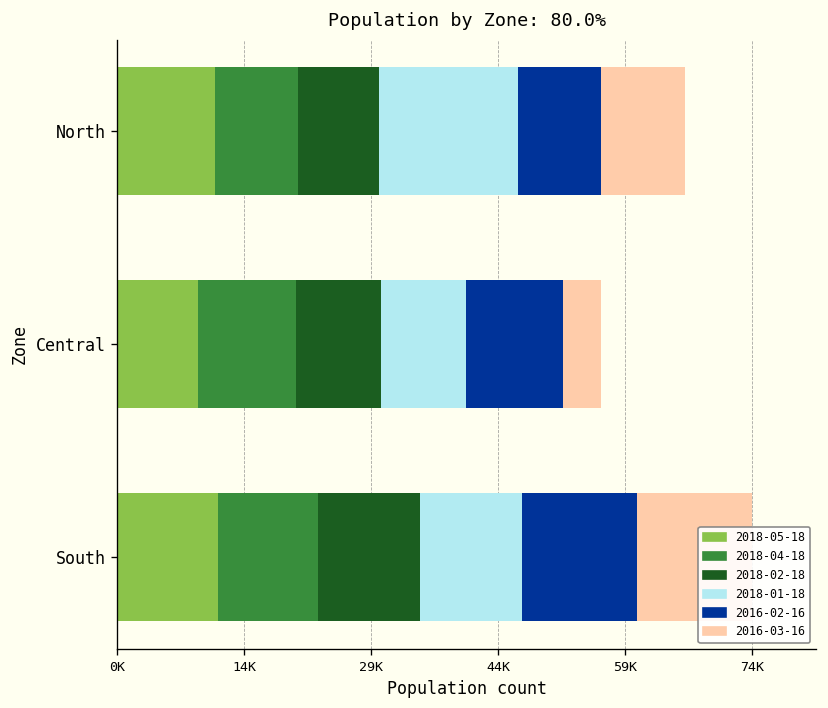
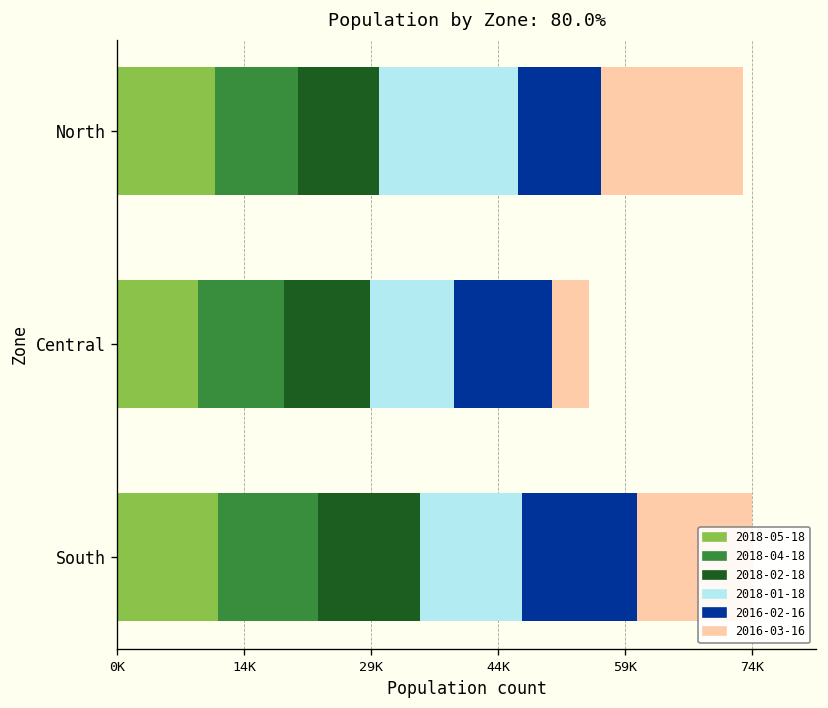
2016-03-16, North: 10000 -> 17000
2018-04-18, Central: 12000 -> 10000
